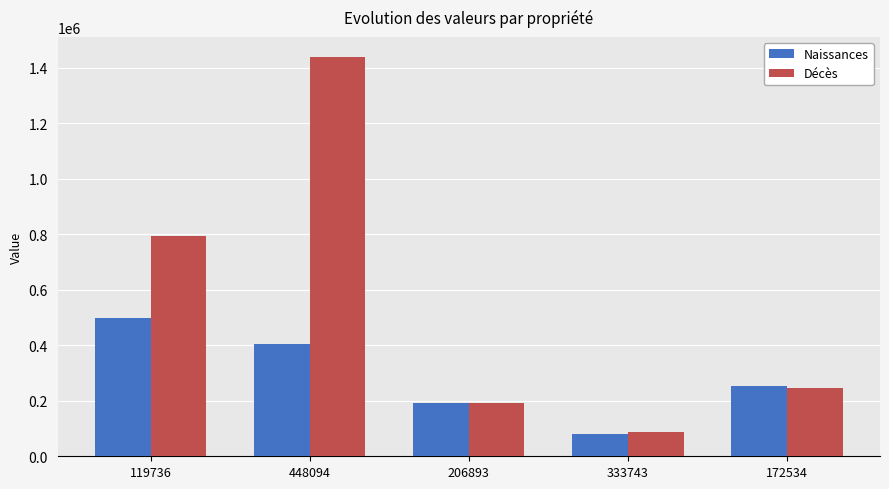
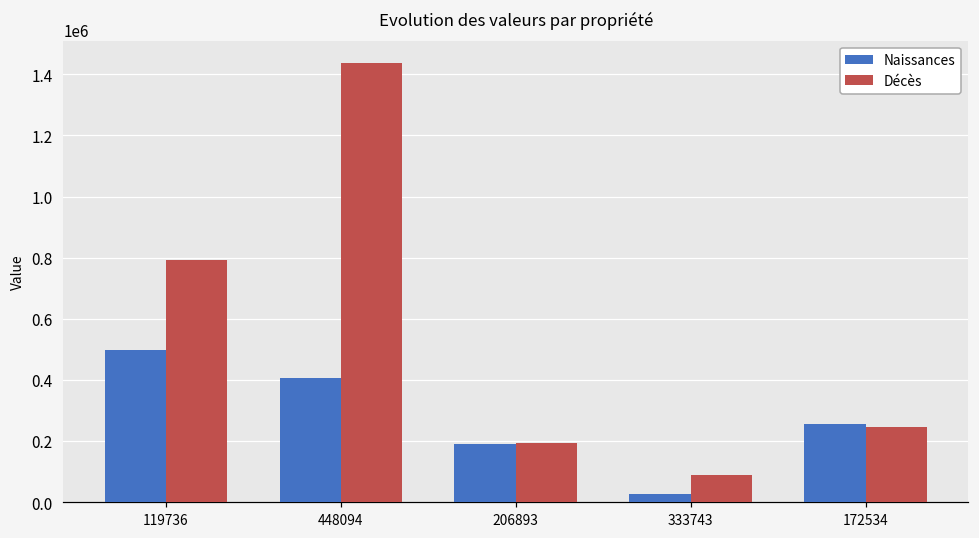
Naissances, 333743: 80000 -> 20000
